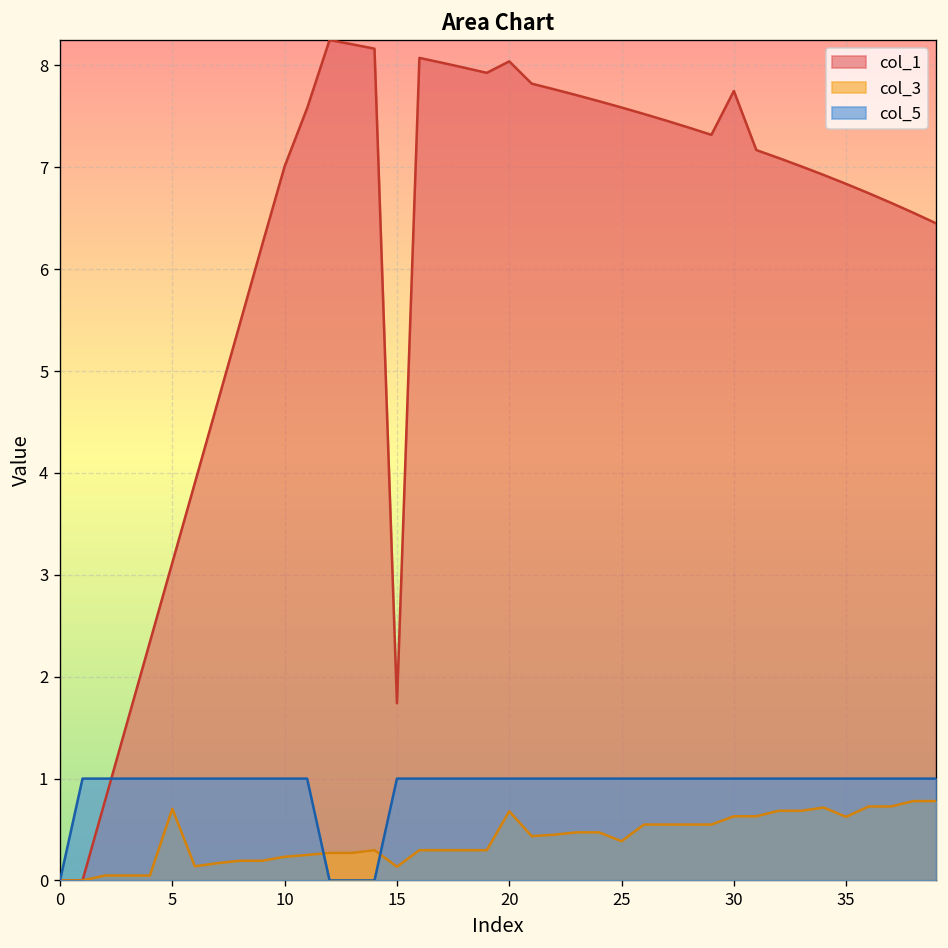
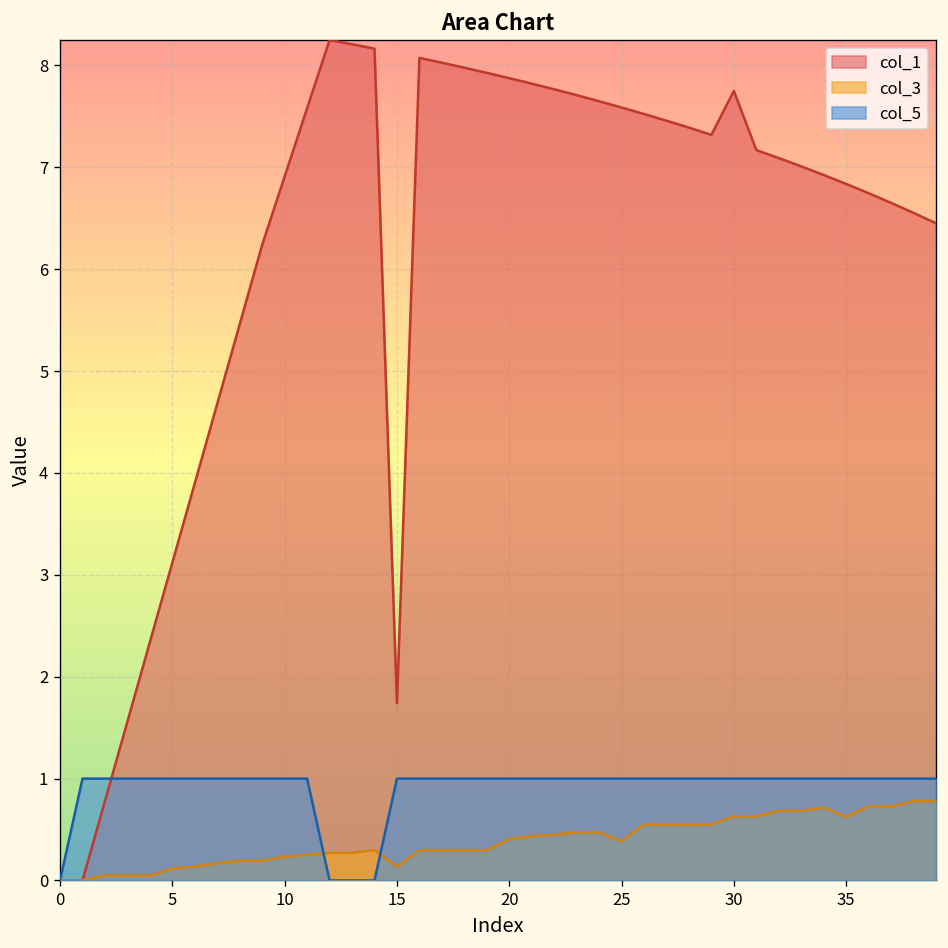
col_3, 5: 0.7 -> 0.1
col_1, 10: 7.0 -> 6.9
col_1, 20: 8.0 -> 7.9
col_3, 20: 0.7 -> 0.4
